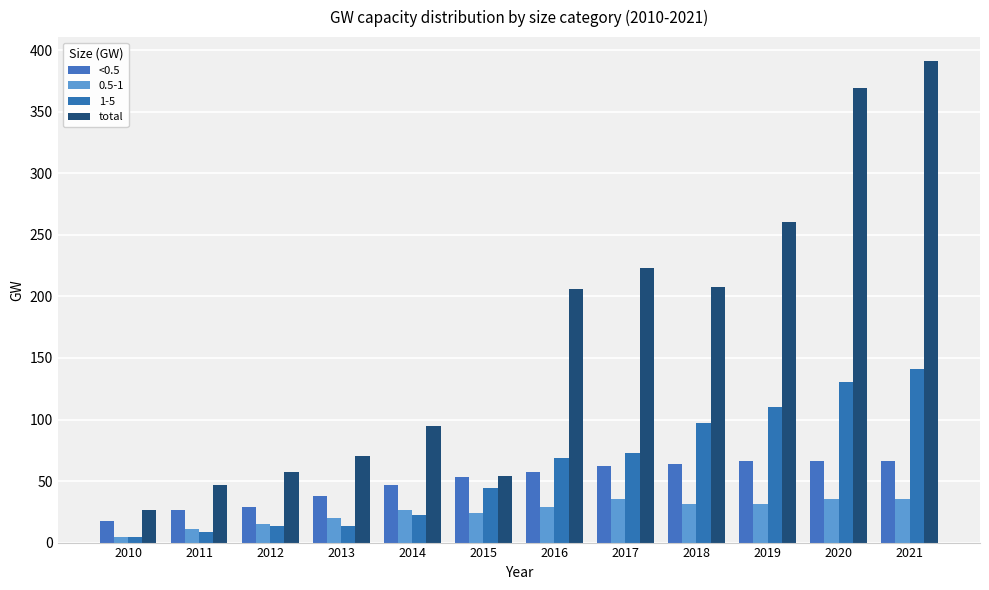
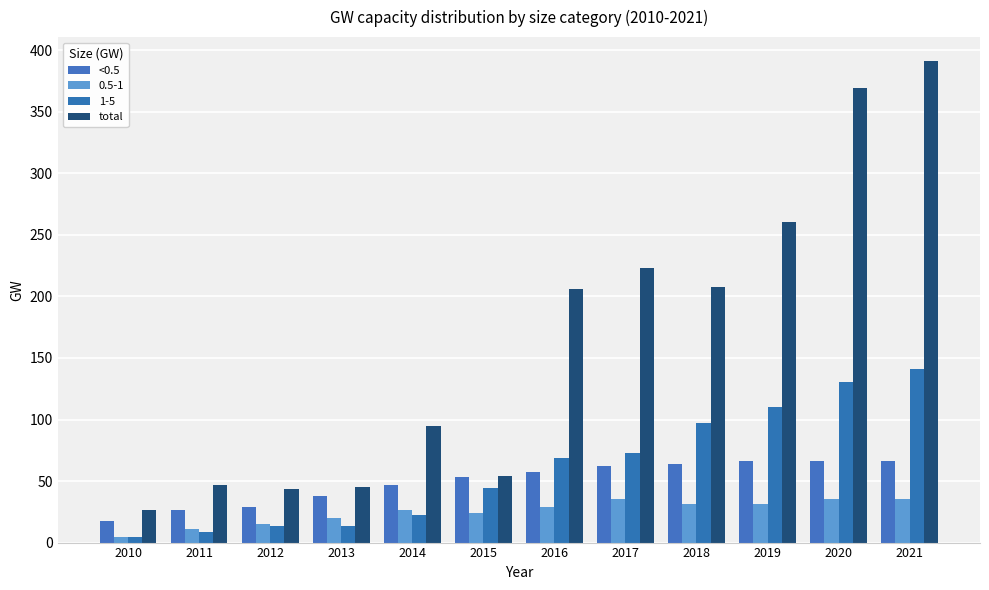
total, 2012: 57 -> 44
total, 2013: 71 -> 45
